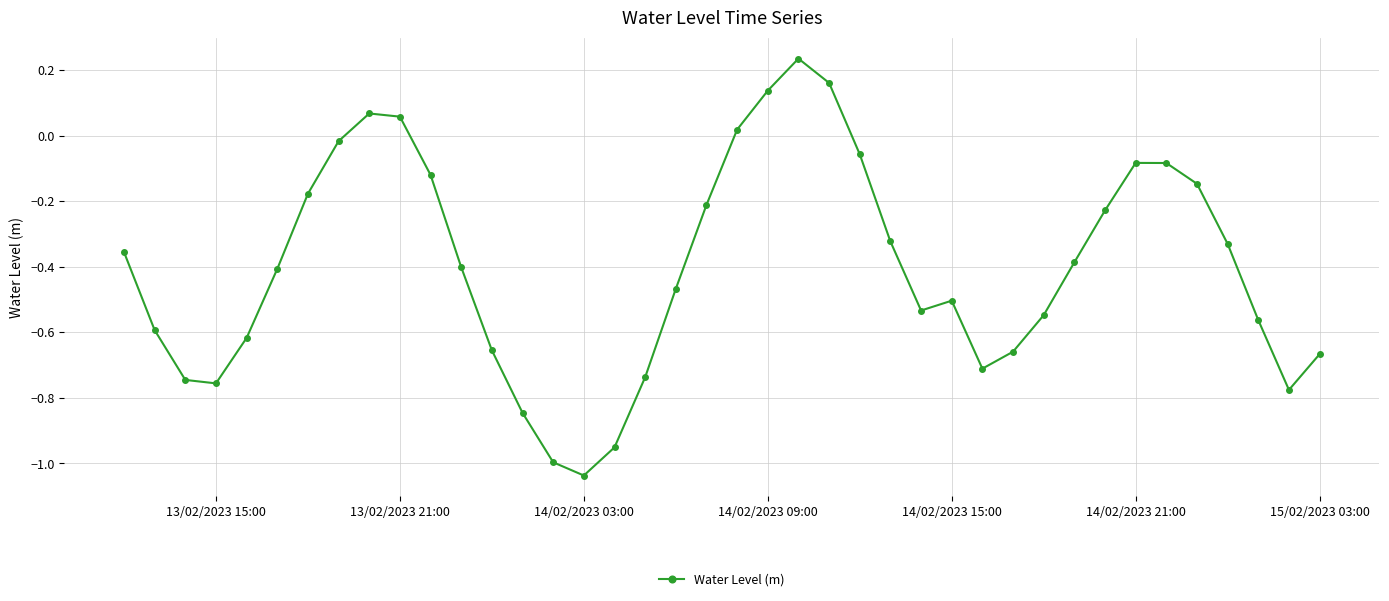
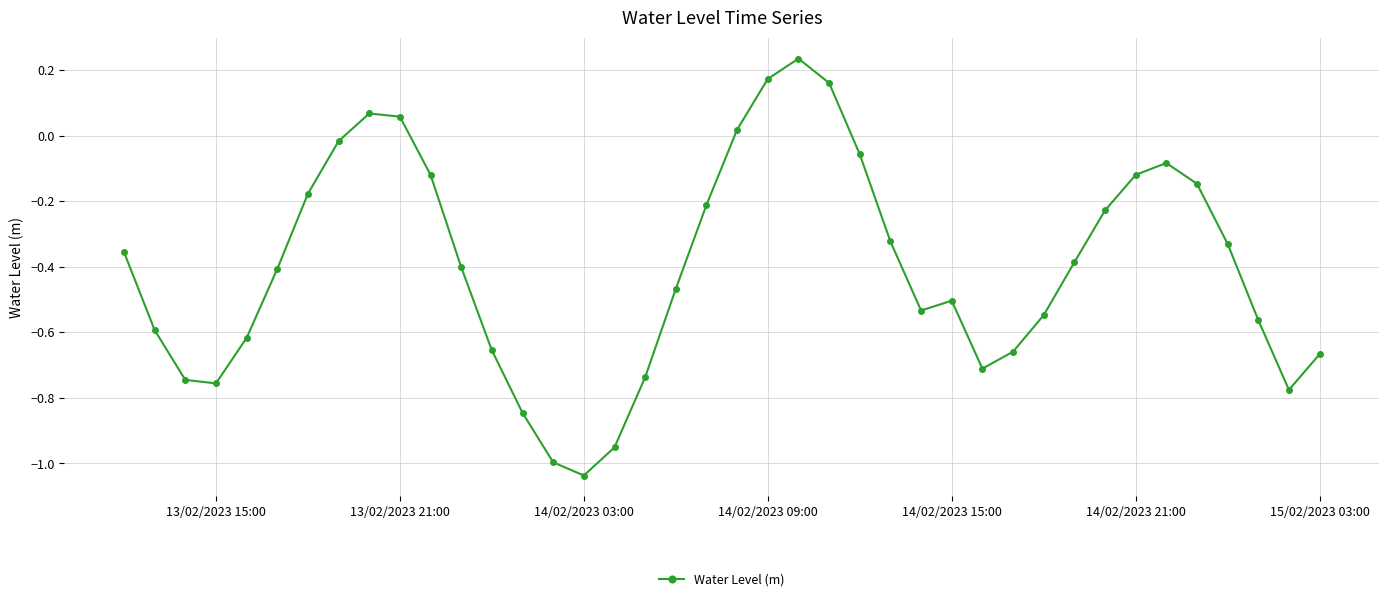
14/02/2023 09:00: 0.14 -> 0.17
14/02/2023 21:00: -0.08 -> -0.12
